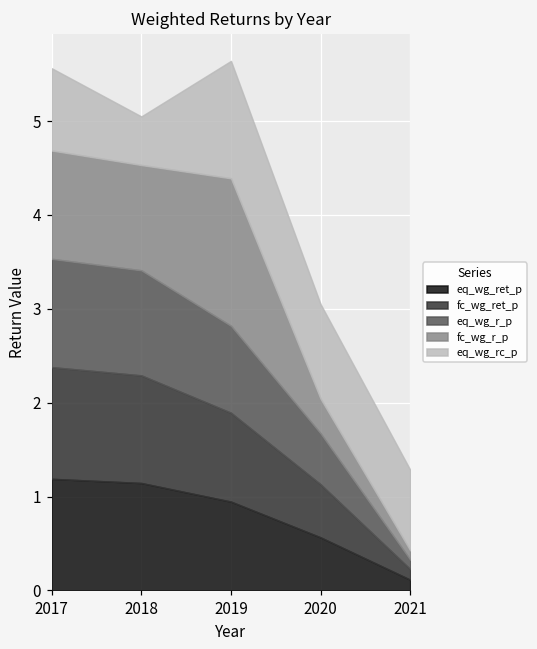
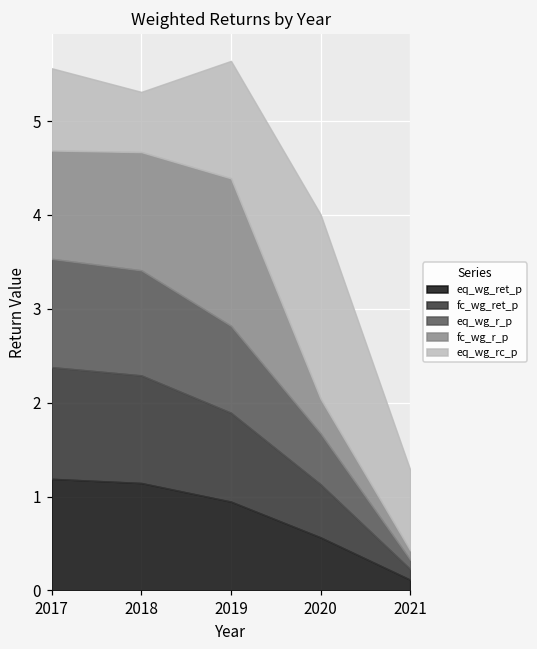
fc_wg_r_p, 2018: 1.1 -> 1.3
eq_wg_rc_p, 2018: 0.5 -> 0.6
eq_wg_rc_p, 2020: 1.0 -> 2.0
